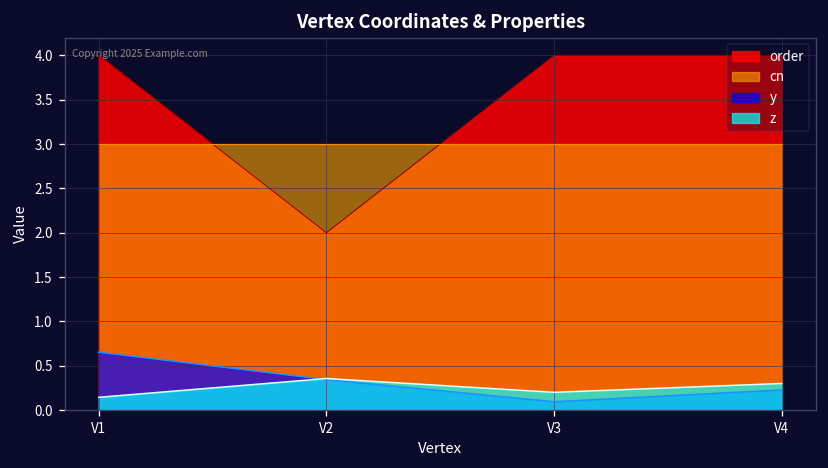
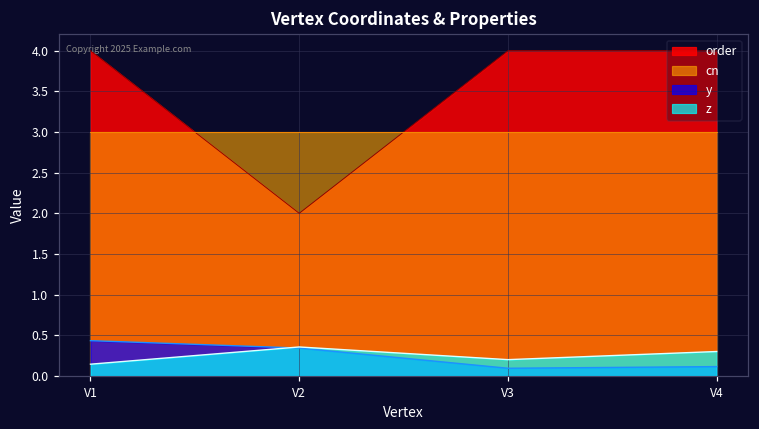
y, V1: 0.7 -> 0.4
y, V4: 0.2 -> 0.1
